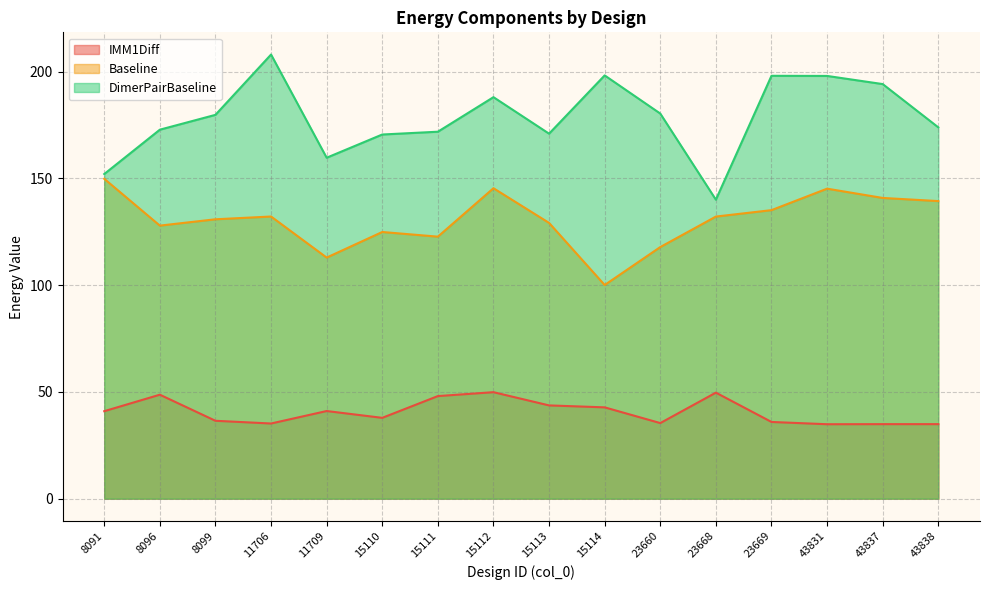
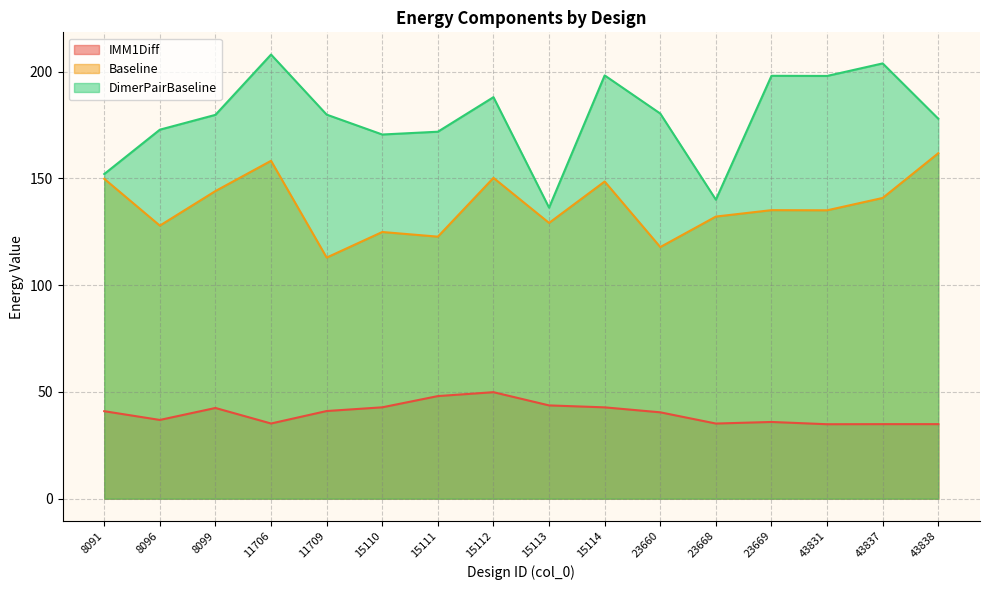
IMM1Diff, 8096: 49 -> 37
IMM1Diff, 8099: 36 -> 42
Baseline, 8099: 131 -> 144
Baseline, 11706: 132 -> 158
DimerPairBaseline, 11709: 160 -> 180
IMM1Diff, 15110: 38 -> 43
Baseline, 15112: 145 -> 150
DimerPairBaseline, 15113: 171 -> 136
Baseline, 15114: 100 -> 149
IMM1Diff, 23660: 35 -> 40
IMM1Diff, 23668: 50 -> 35
Baseline, 43831: 145 -> 135
DimerPairBaseline, 43837: 194 -> 204
Baseline, 43838: 139 -> 162
DimerPairBaseline, 43838: 174 -> 178
